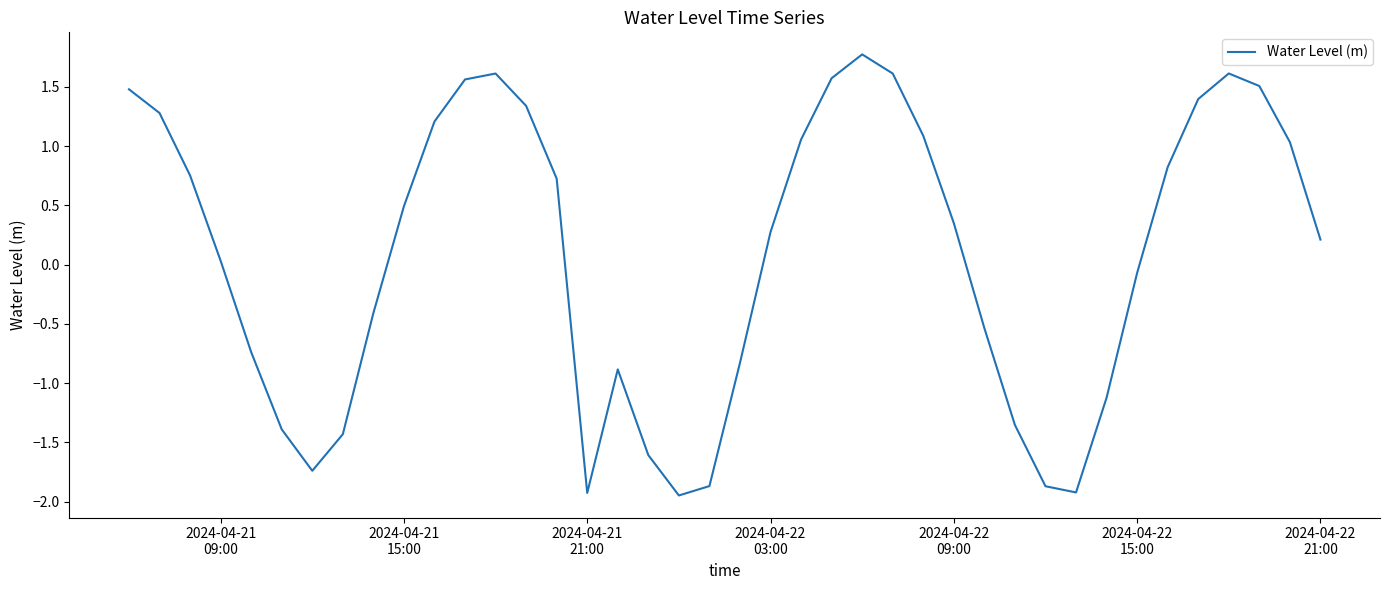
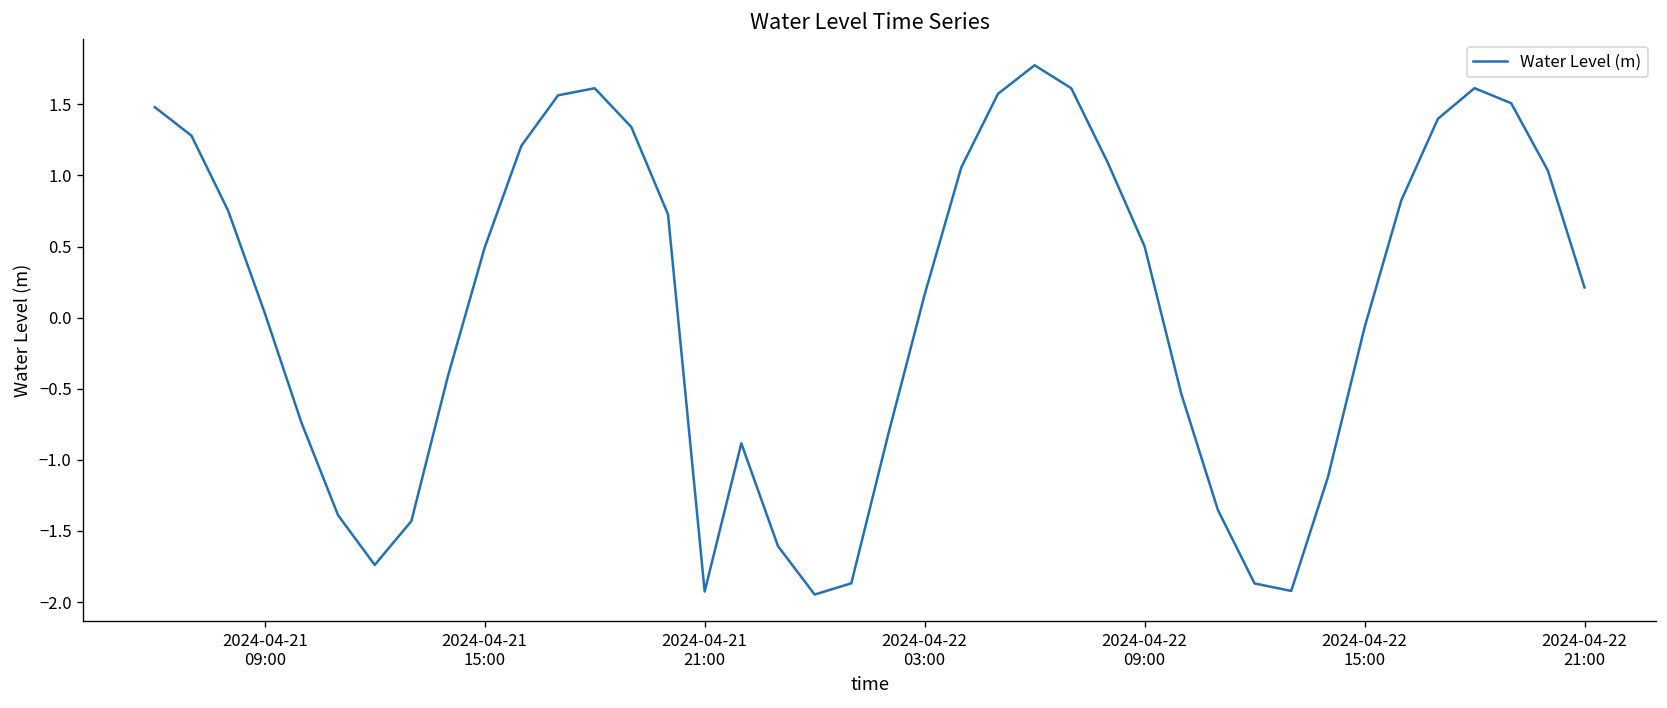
2024-04-22 03:00: 0.28 -> 0.16
2024-04-22 09:00: 0.35 -> 0.50
